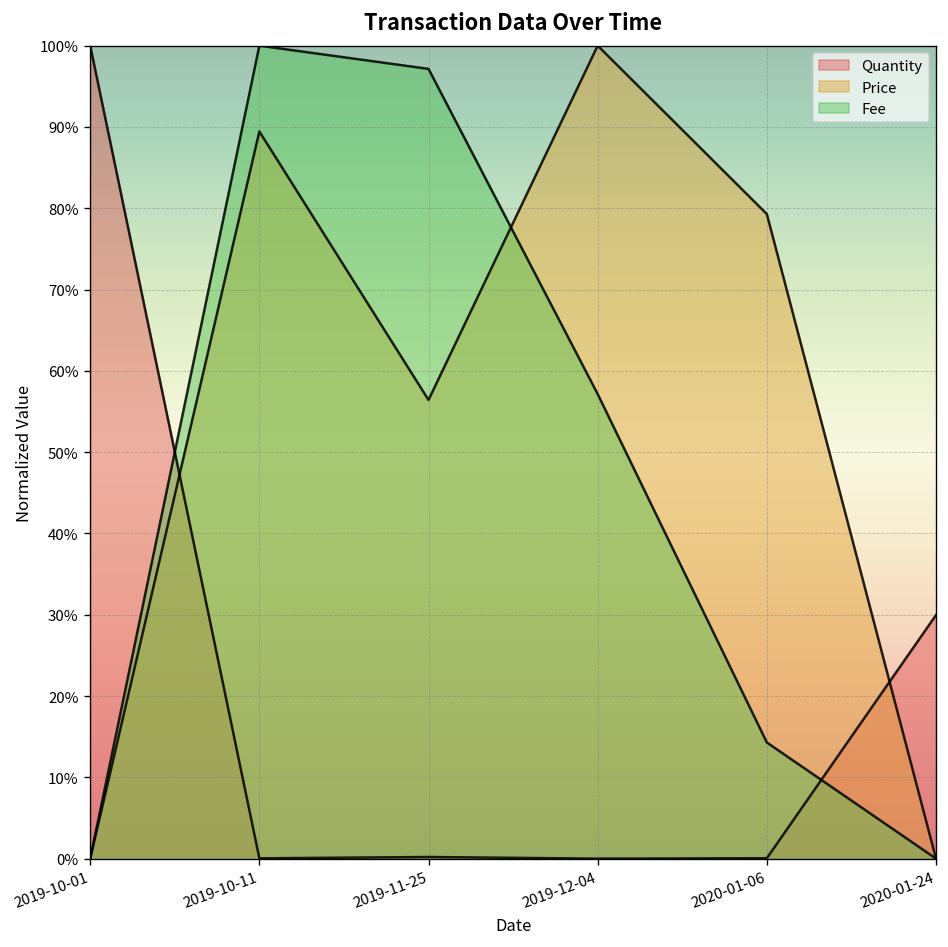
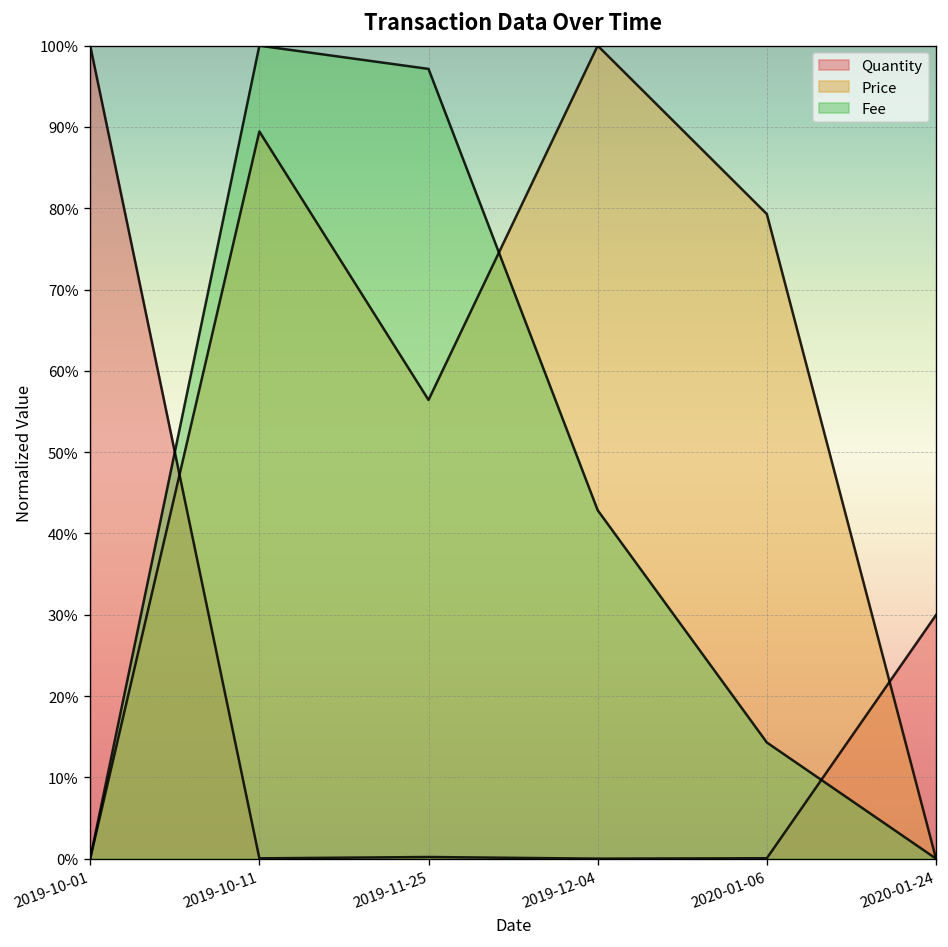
Fee, 2019-12-04: 57% -> 43%
